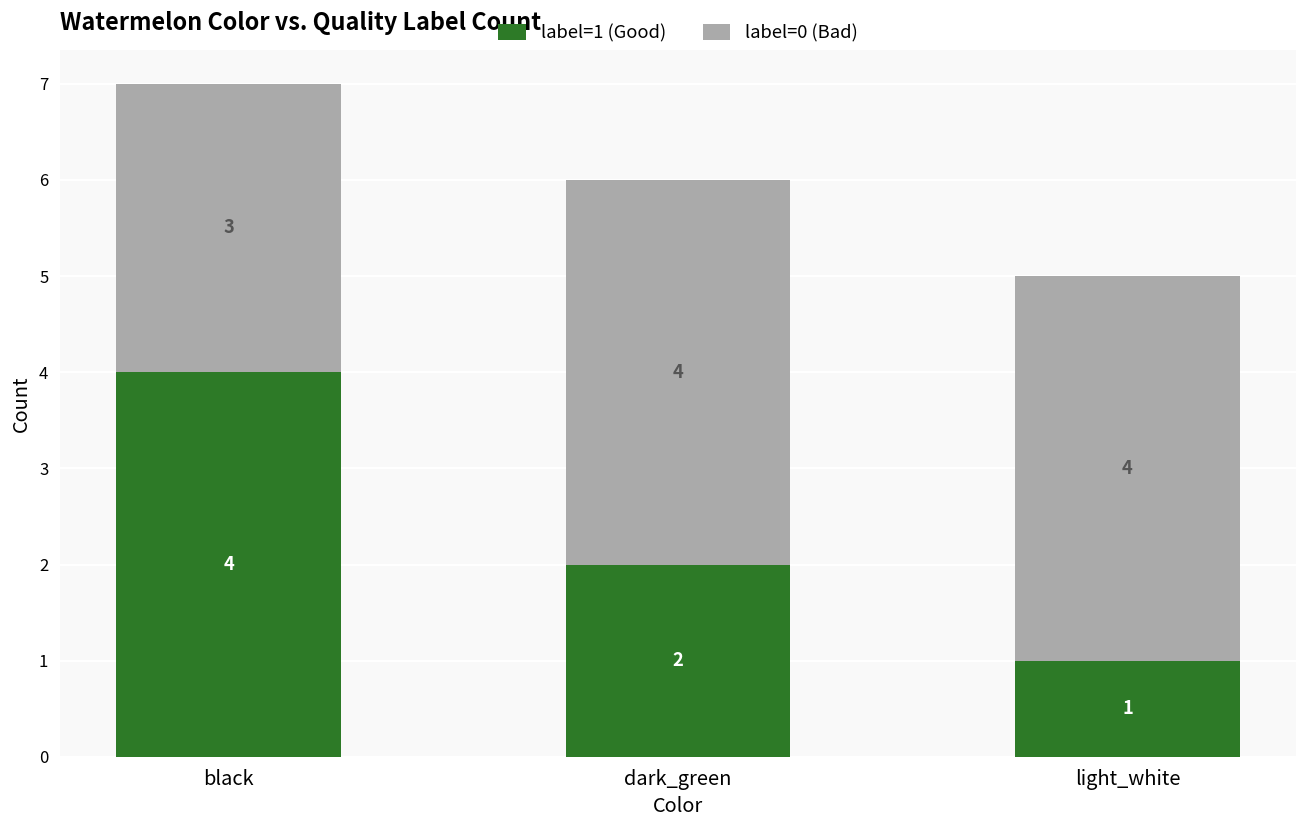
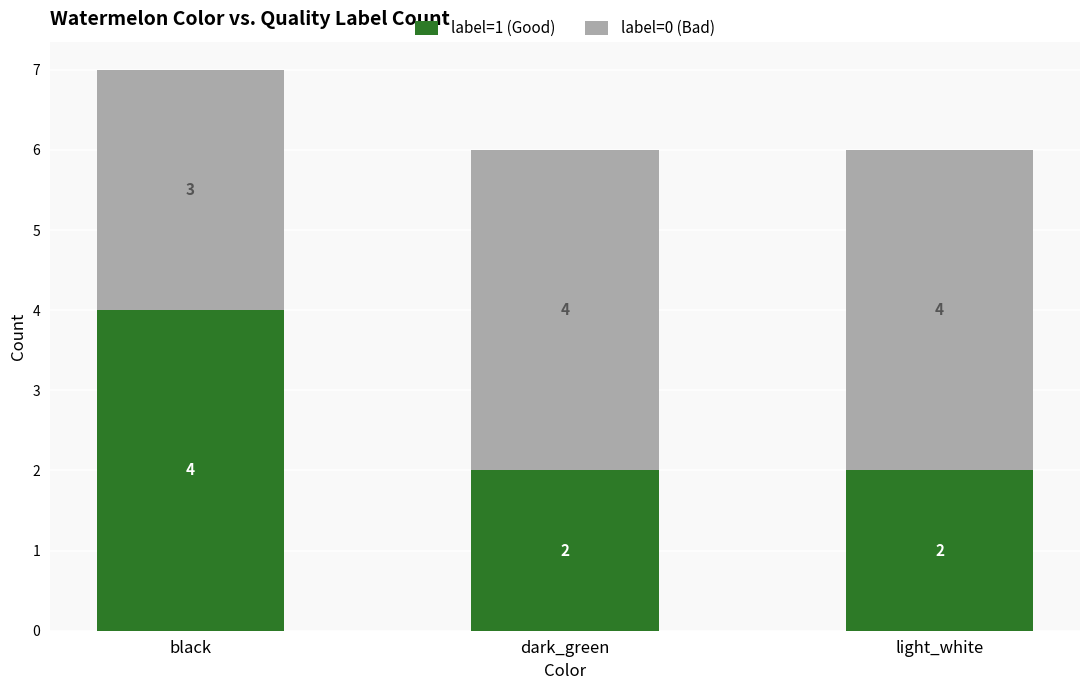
label=1 (Good), light_white: 1 -> 2
